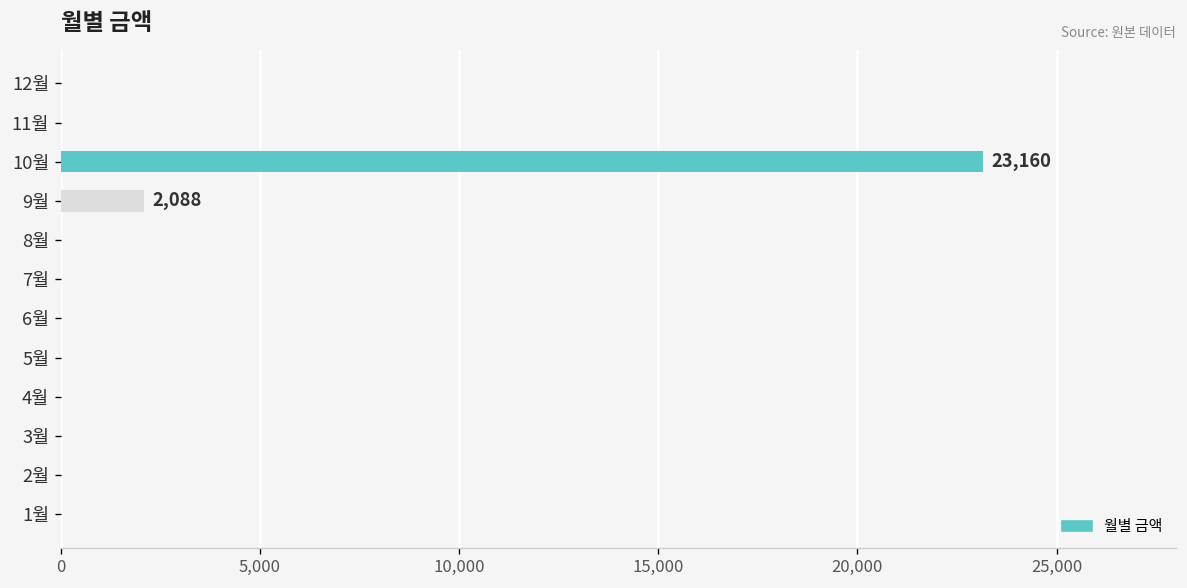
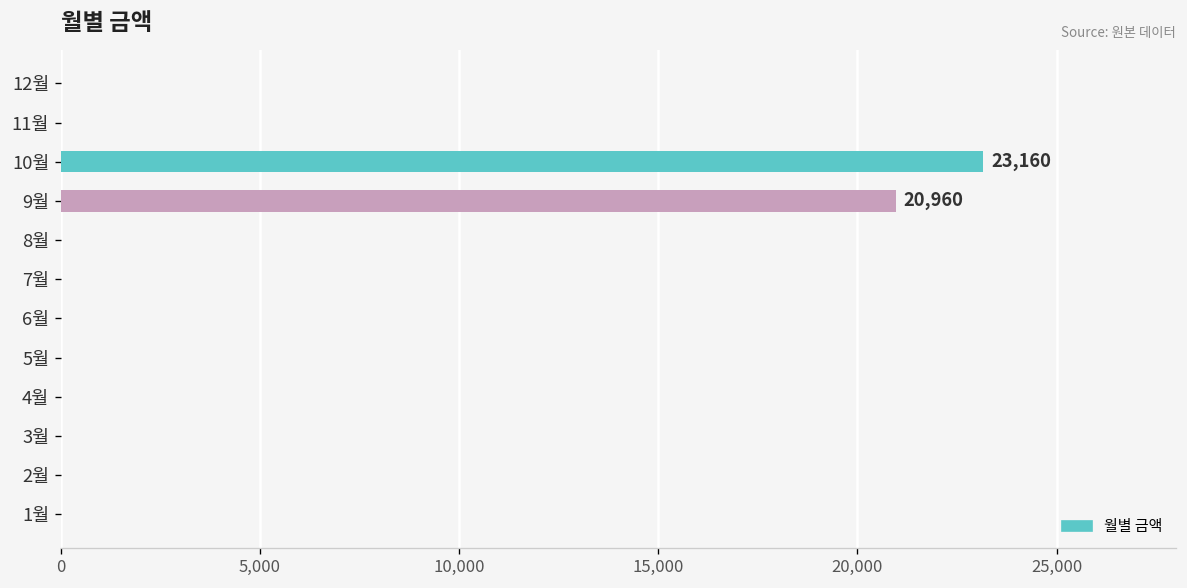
9월: 2,088 -> 20,960
